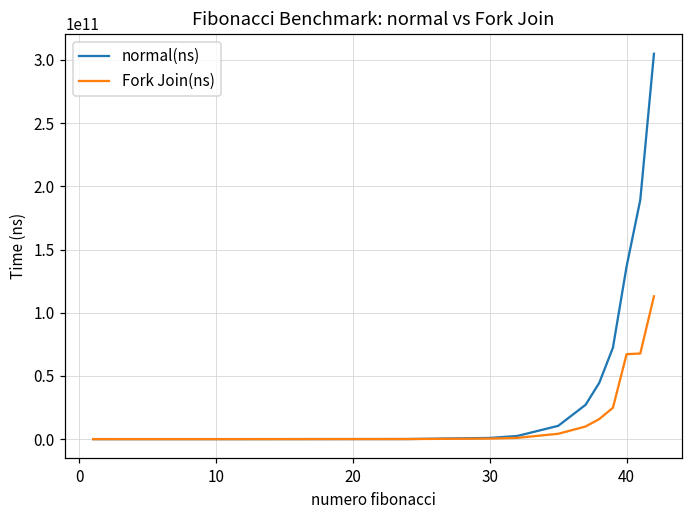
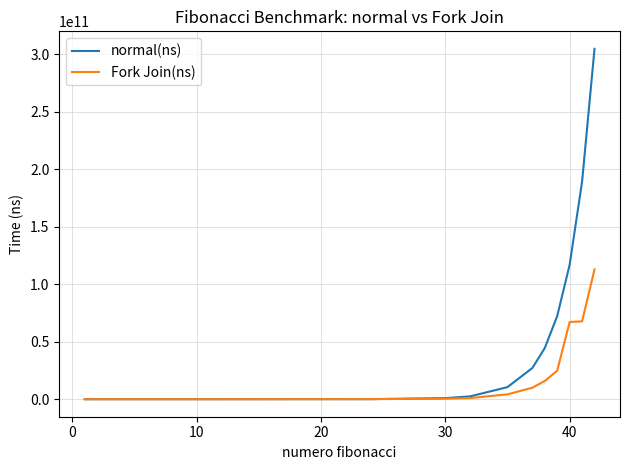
normal(ns), 40: 137000000000 -> 117000000000
